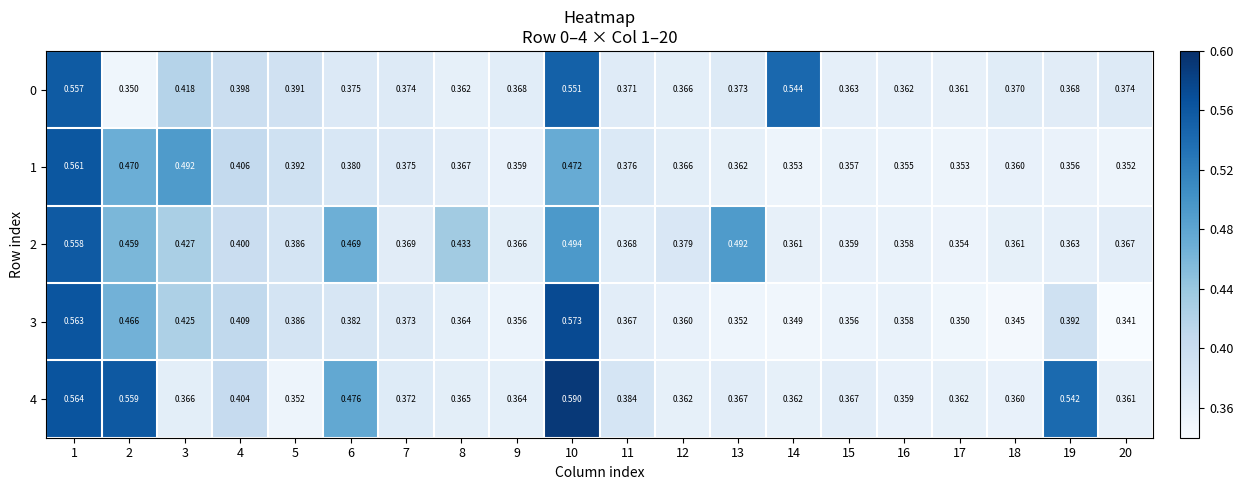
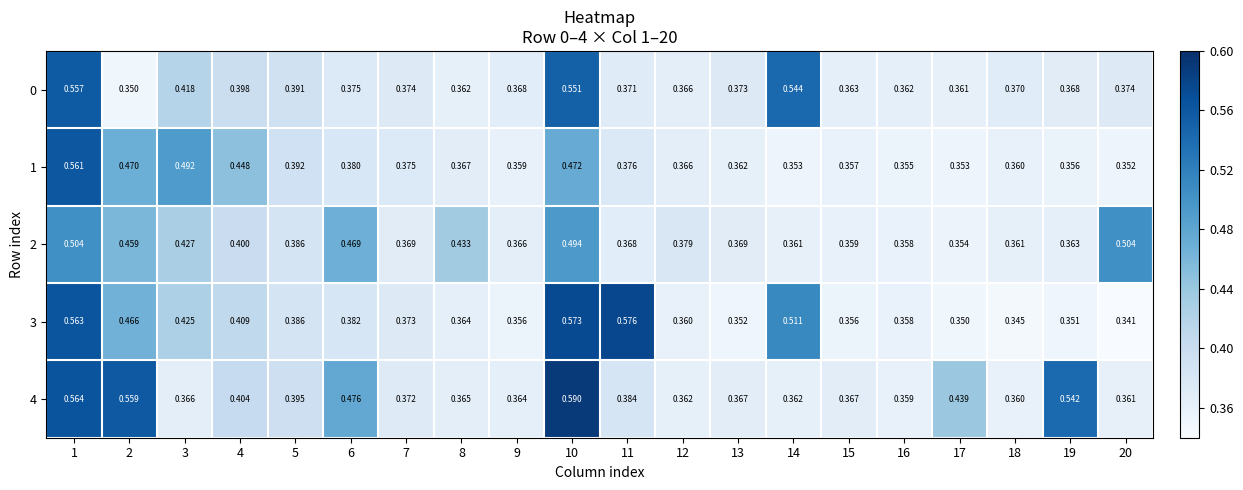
1, 4: 0.406 -> 0.448
2, 1: 0.558 -> 0.504
2, 13: 0.492 -> 0.369
2, 20: 0.367 -> 0.504
3, 11: 0.367 -> 0.576
3, 14: 0.349 -> 0.511
3, 19: 0.392 -> 0.351
4, 5: 0.352 -> 0.395
4, 17: 0.362 -> 0.439
